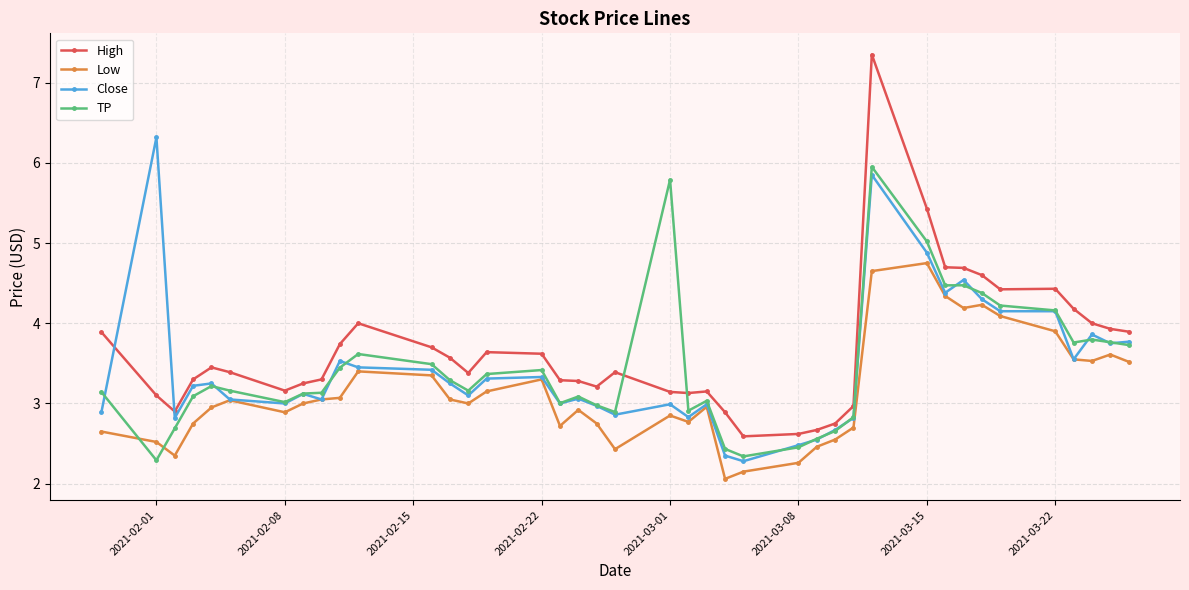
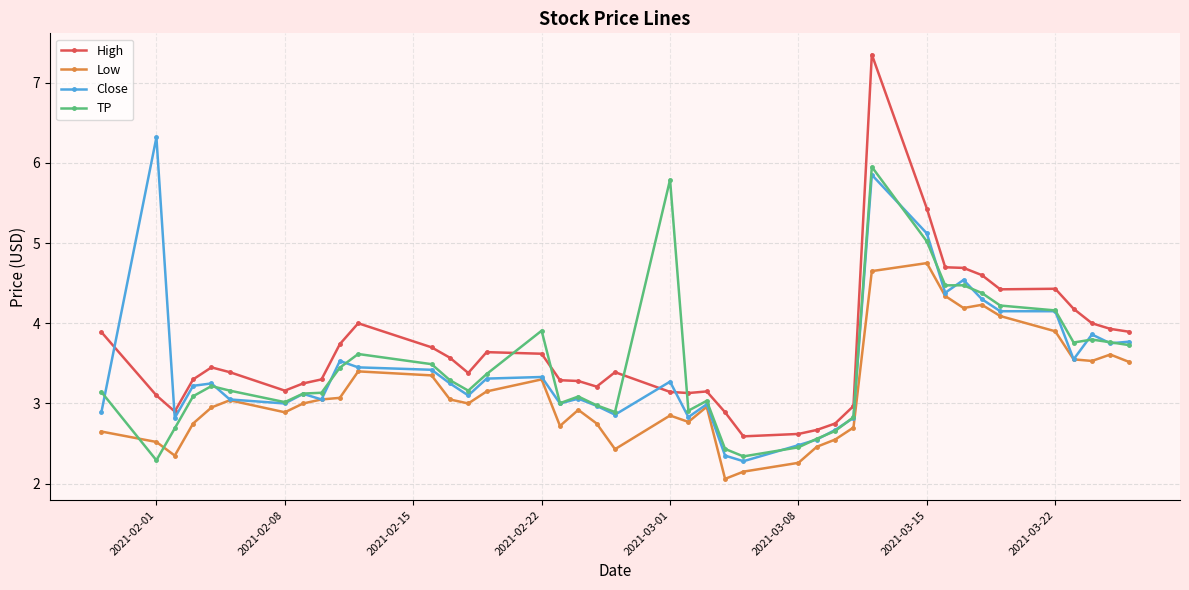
TP, 2021-02-22: 3.4 -> 3.9
Close, 2021-03-01: 3.0 -> 3.3
Close, 2021-03-15: 4.9 -> 5.1
